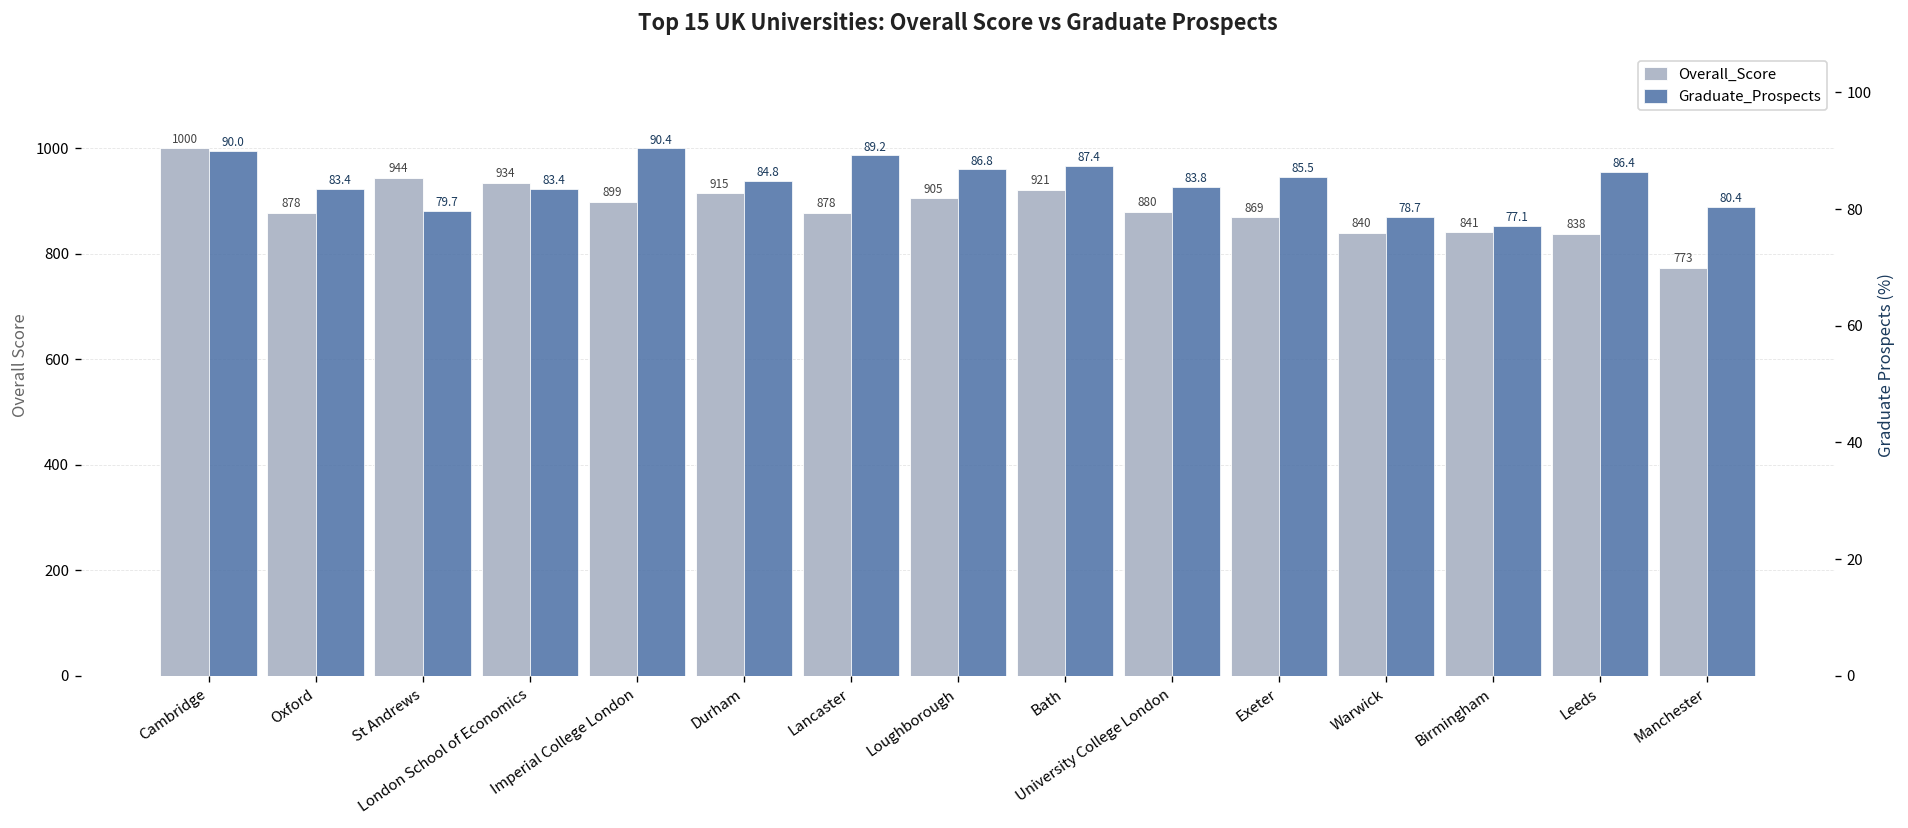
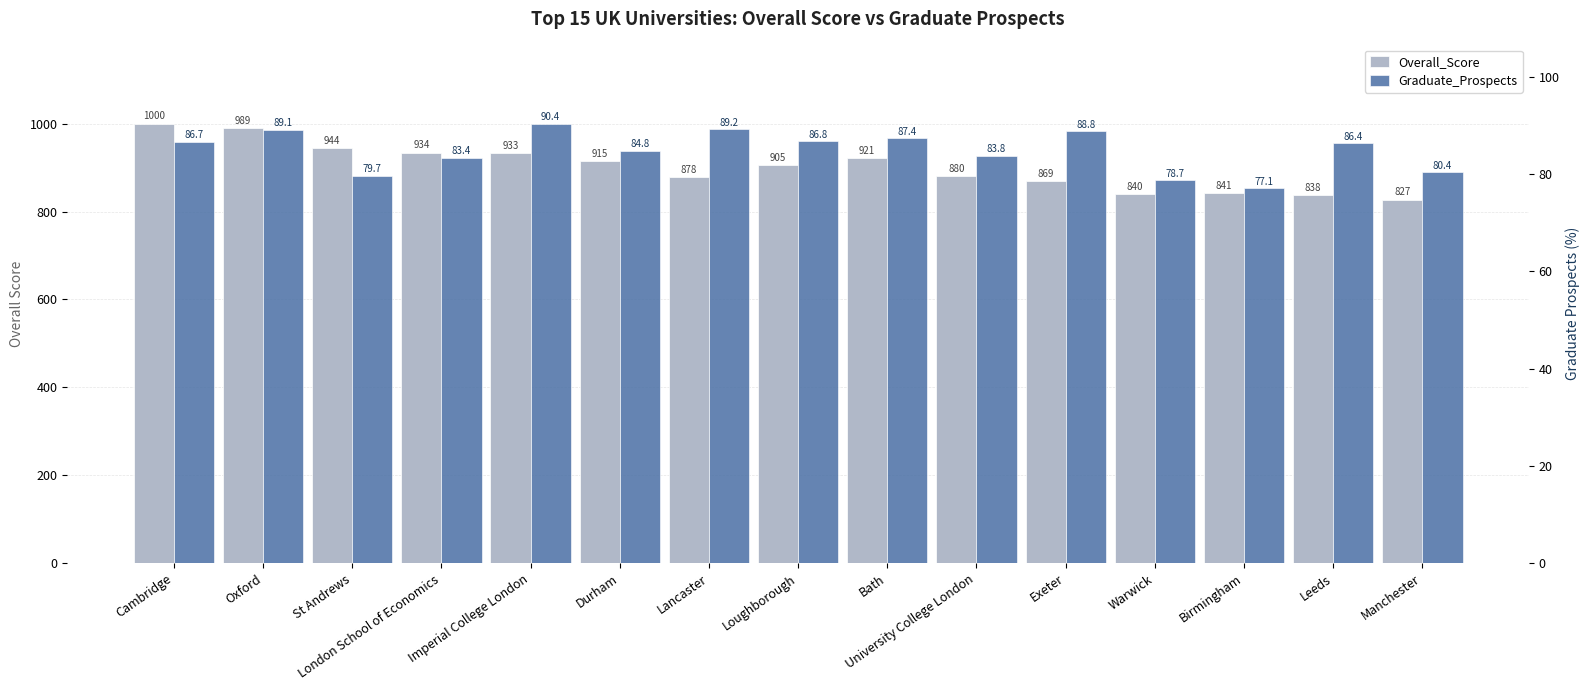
Overall_Score, Oxford: 878 -> 989
Overall_Score, Imperial College London: 899 -> 933
Overall_Score, Manchester: 773 -> 827
Graduate_Prospects, Cambridge: 90.0 -> 86.7
Graduate_Prospects, Oxford: 83.4 -> 89.1
Graduate_Prospects, Exeter: 85.5 -> 88.8
